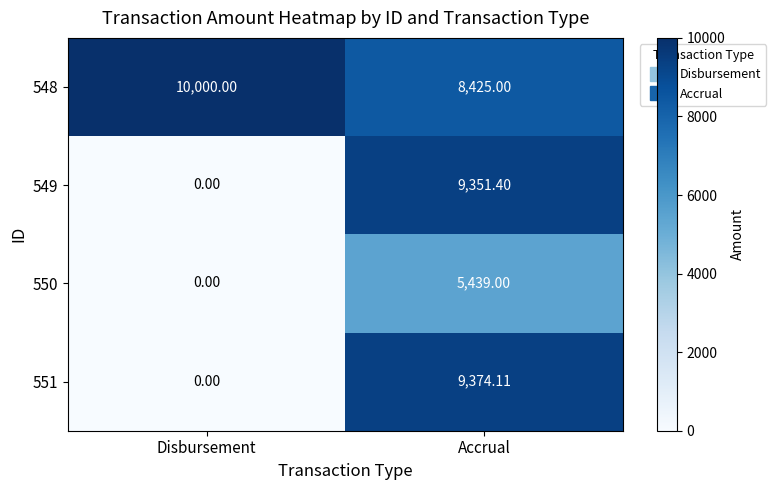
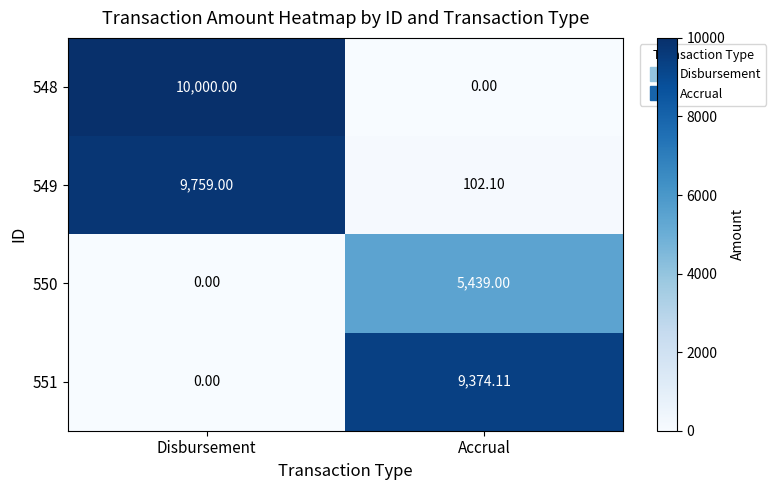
548, Accrual: 8,425.00 -> 0.00
549, Disbursement: 0.00 -> 9,759.00
549, Accrual: 9,351.40 -> 102.10
